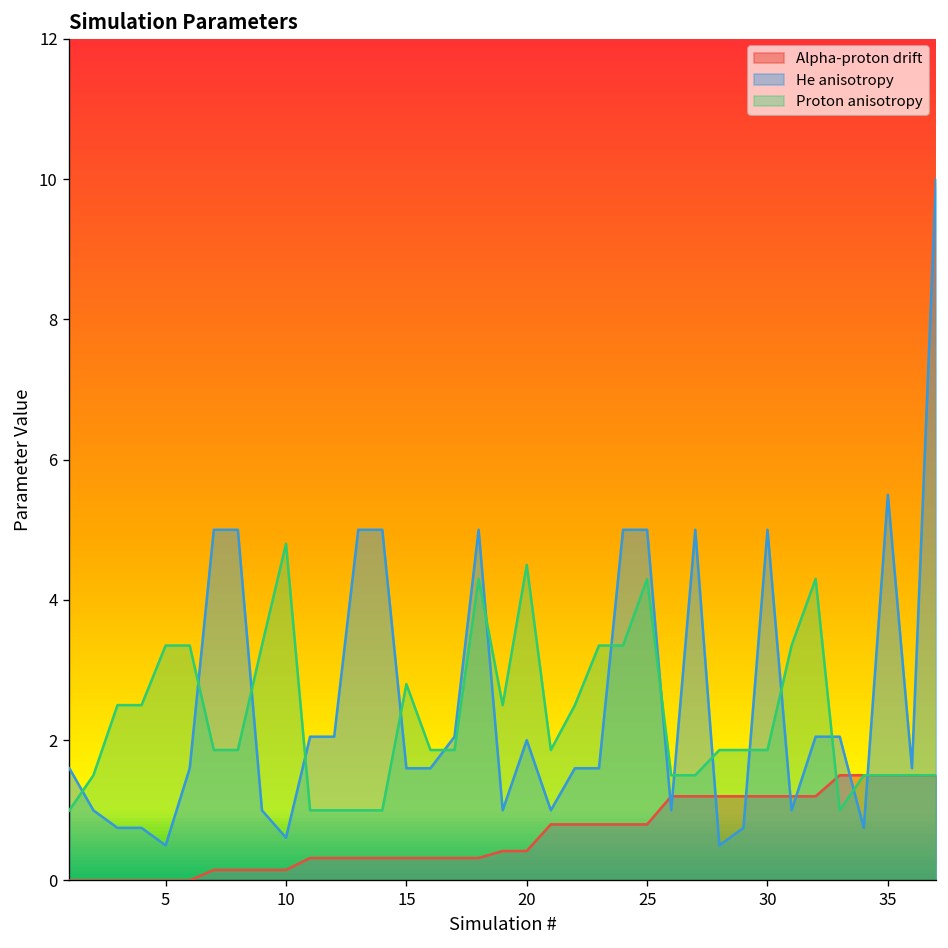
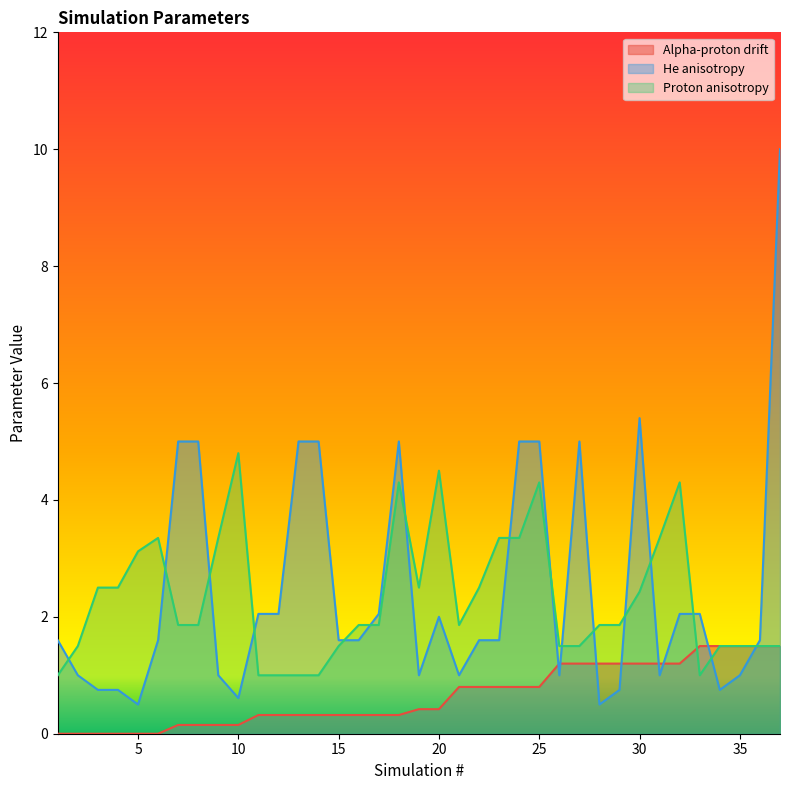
Proton anisotropy, 5: 3.4 -> 3.1
Proton anisotropy, 15: 2.8 -> 1.5
He anisotropy, 30: 5.0 -> 5.4
Proton anisotropy, 30: 1.9 -> 2.4
He anisotropy, 35: 5.5 -> 1.0
